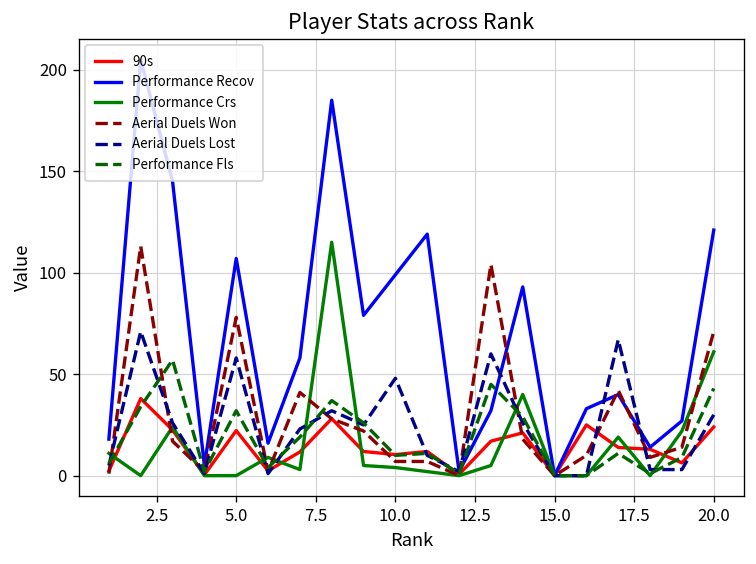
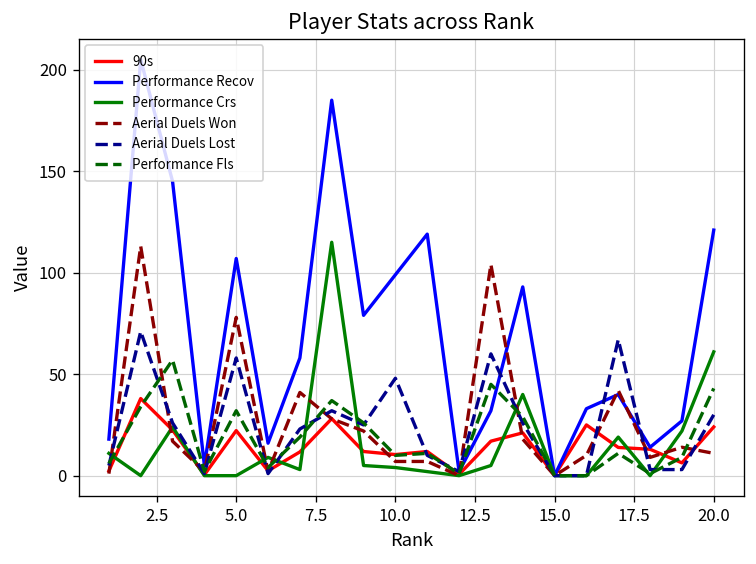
Aerial Duels Won, 20.0: 71 -> 11
